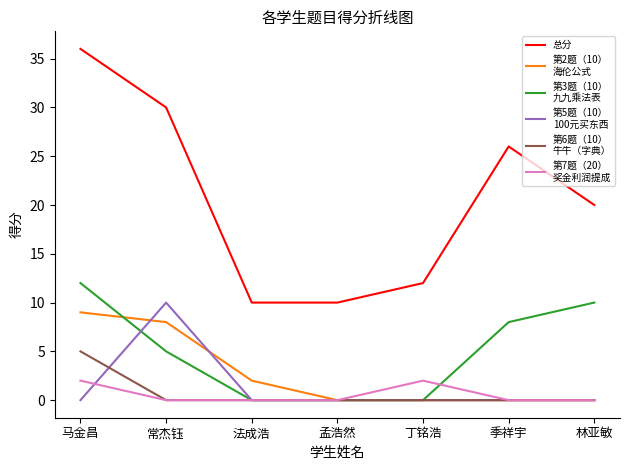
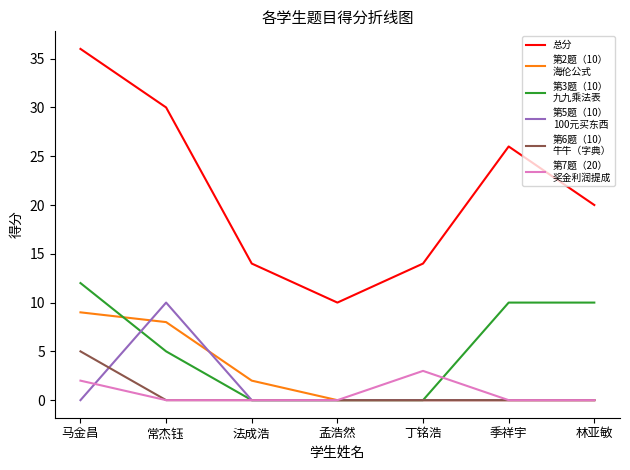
总分, 法成浩: 10 -> 14
总分, 丁铭浩: 12 -> 14
第7题（20） 奖金利润提成, 丁铭浩: 2 -> 3
第3题（10） 九九乘法表, 季祥宇: 8 -> 10
